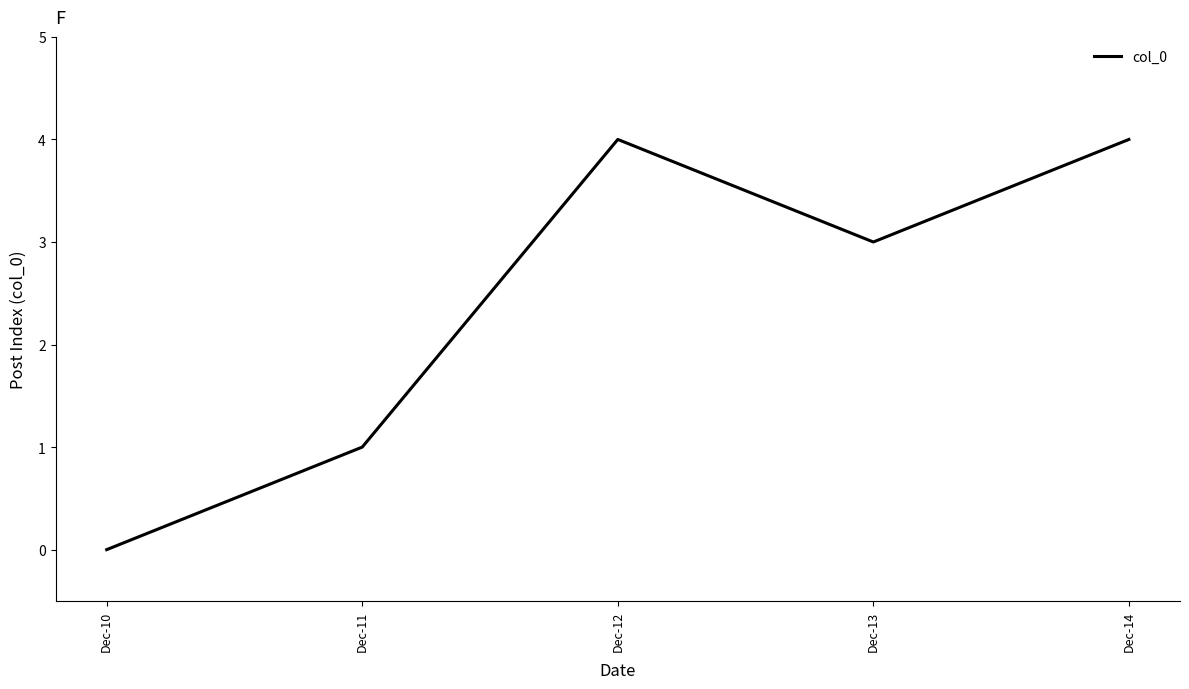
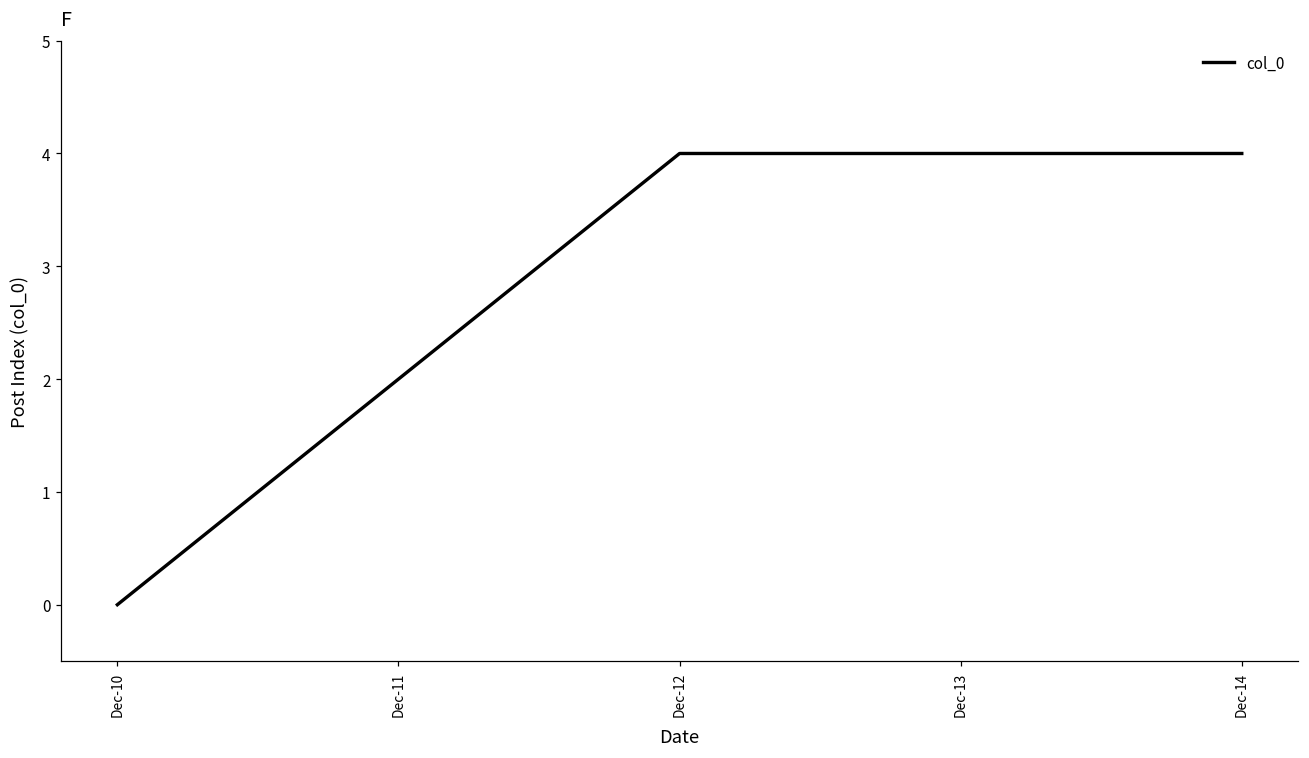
Dec-11: 1 -> 2
Dec-13: 3 -> 4
